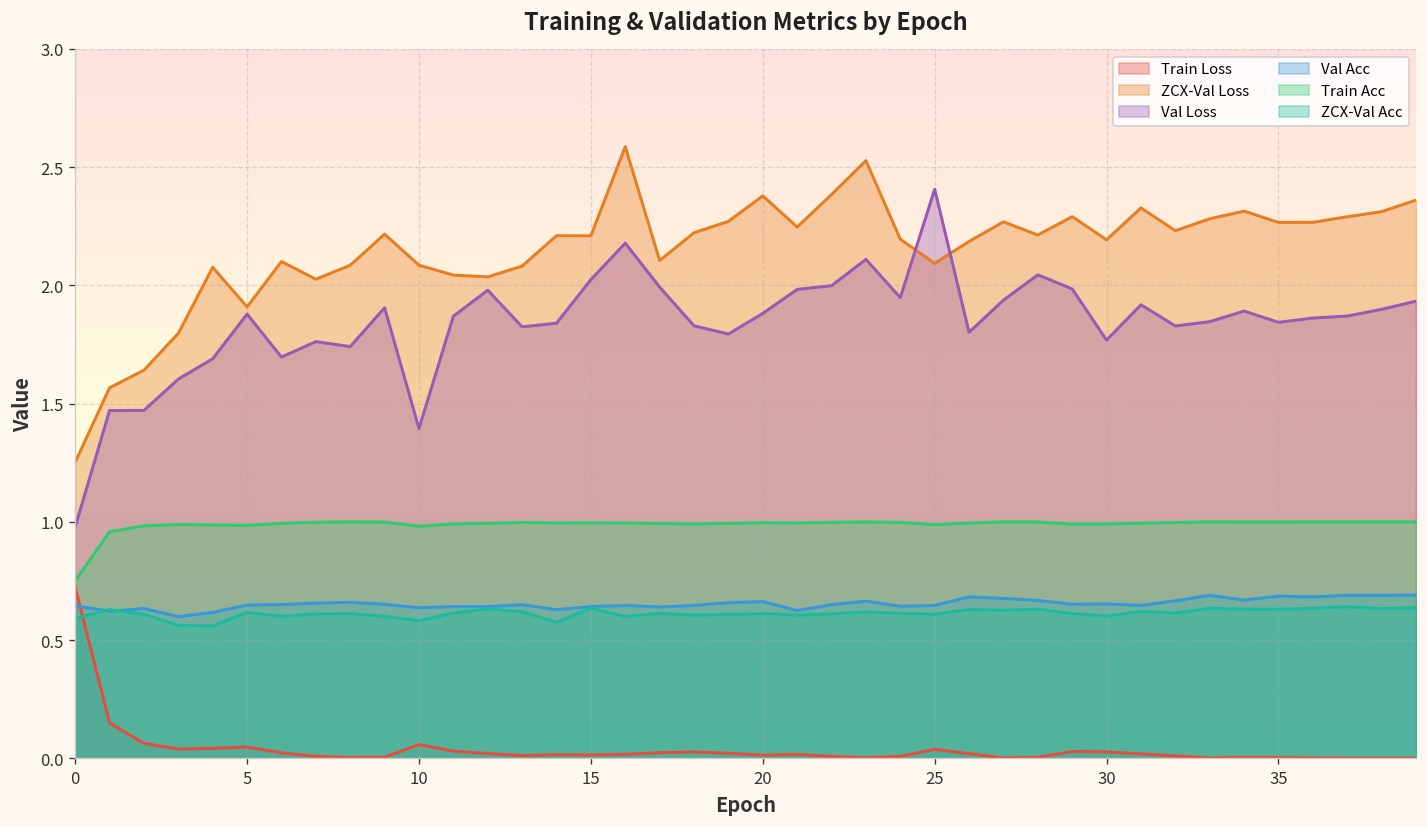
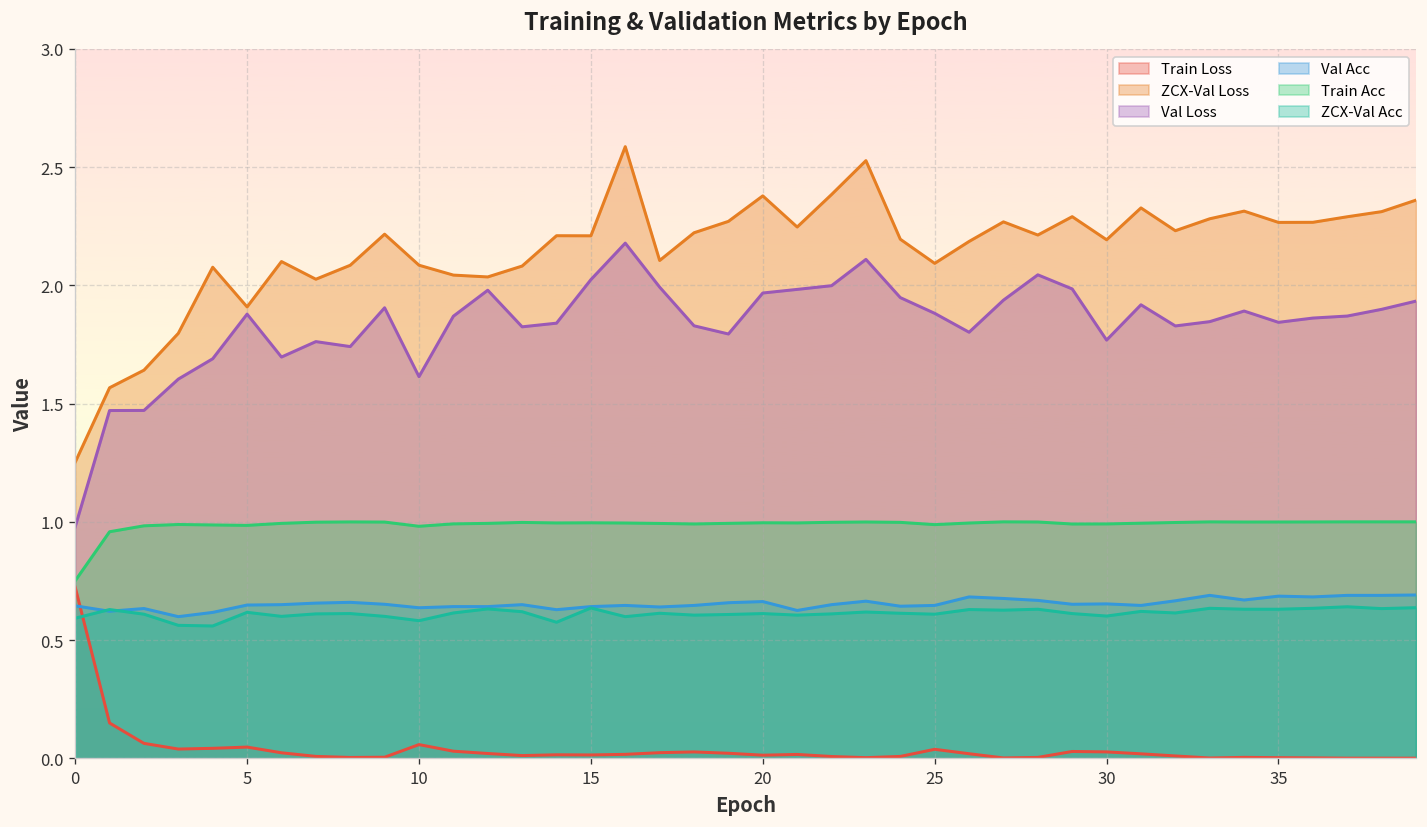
Val Loss, 10: 1.39 -> 1.61
Val Loss, 20: 1.88 -> 1.97
Val Loss, 25: 2.41 -> 1.88
